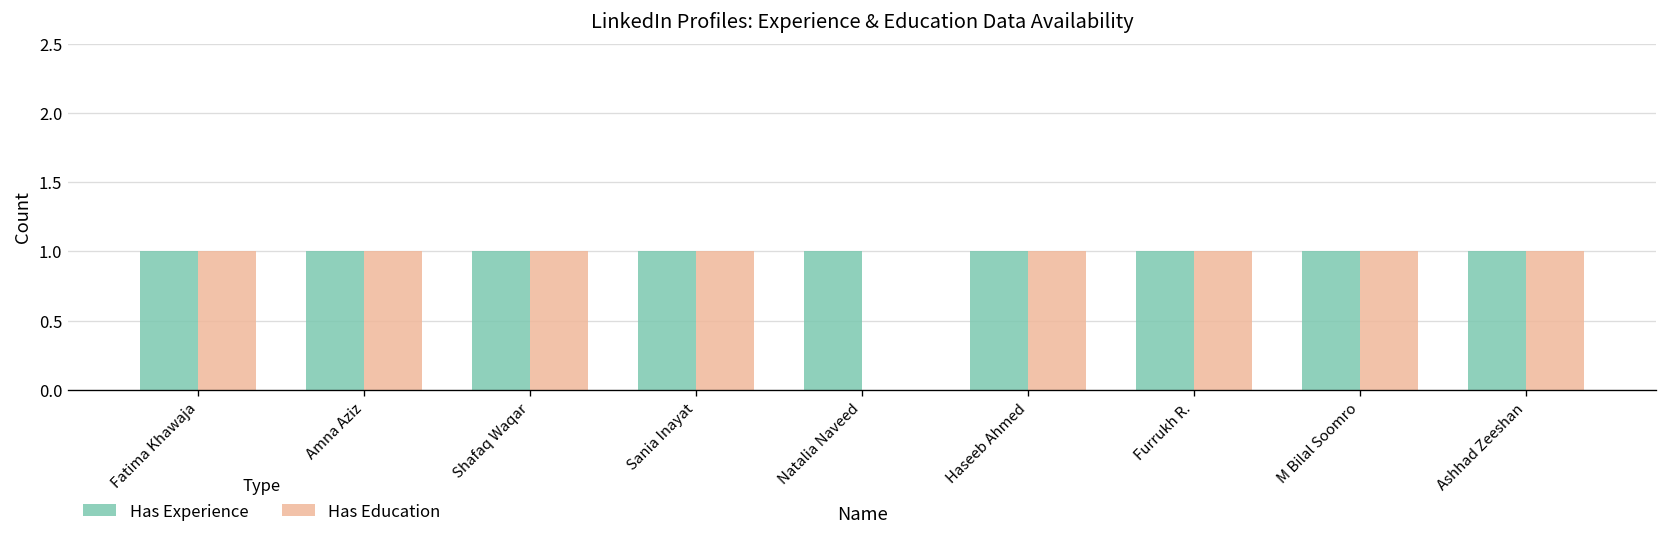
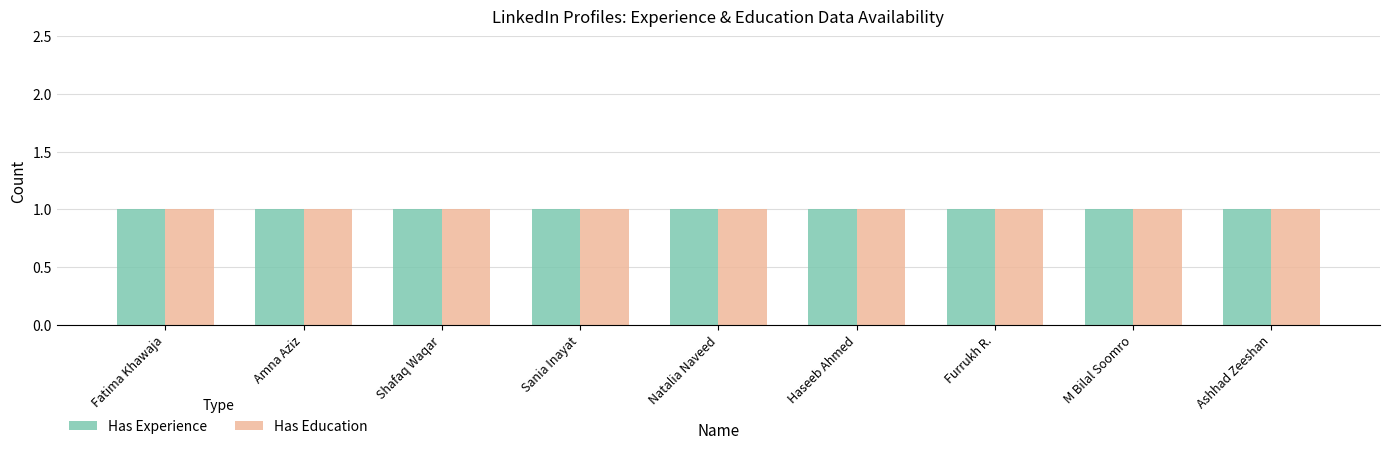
Has Education, Natalia Naveed: 0 -> 1
